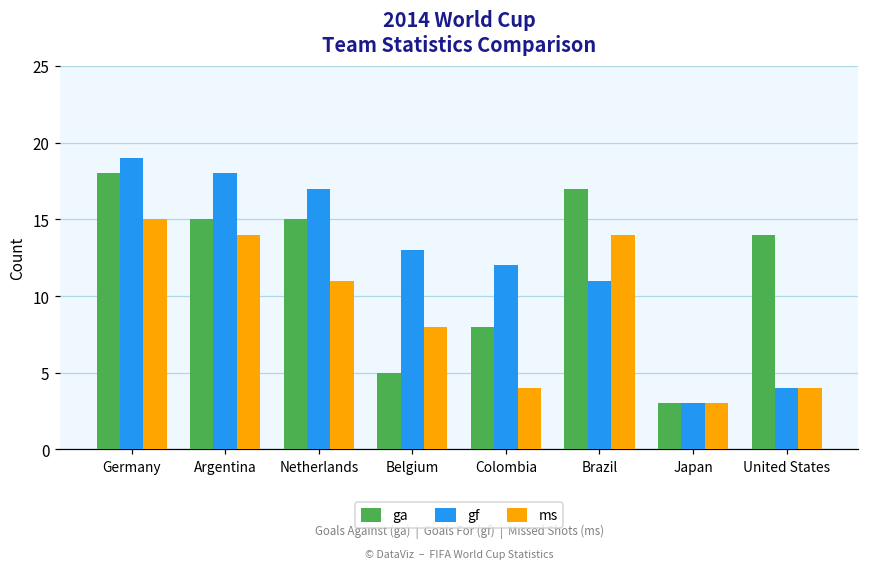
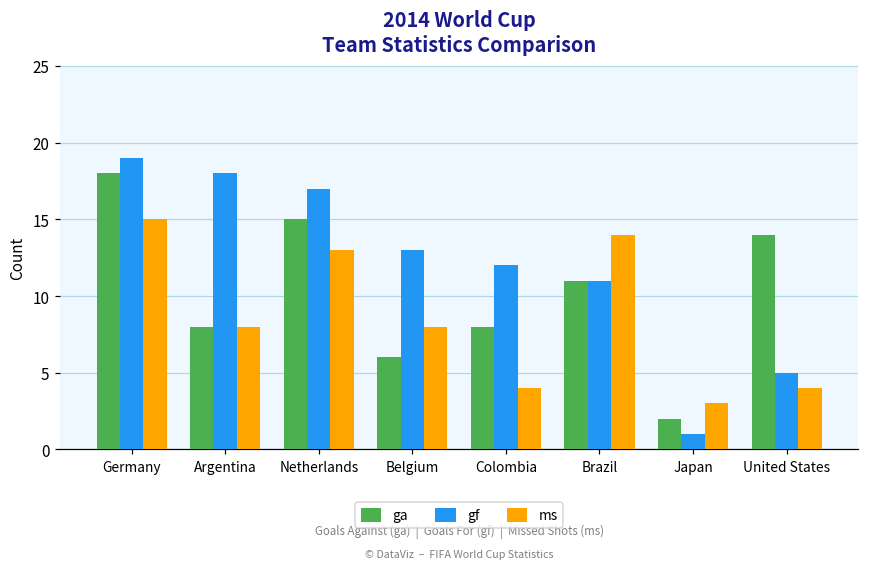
ga, Argentina: 15 -> 8
ms, Argentina: 14 -> 8
ms, Netherlands: 11 -> 13
ga, Belgium: 5 -> 6
ga, Brazil: 17 -> 11
ga, Japan: 3 -> 2
gf, Japan: 3 -> 1
gf, United States: 4 -> 5
